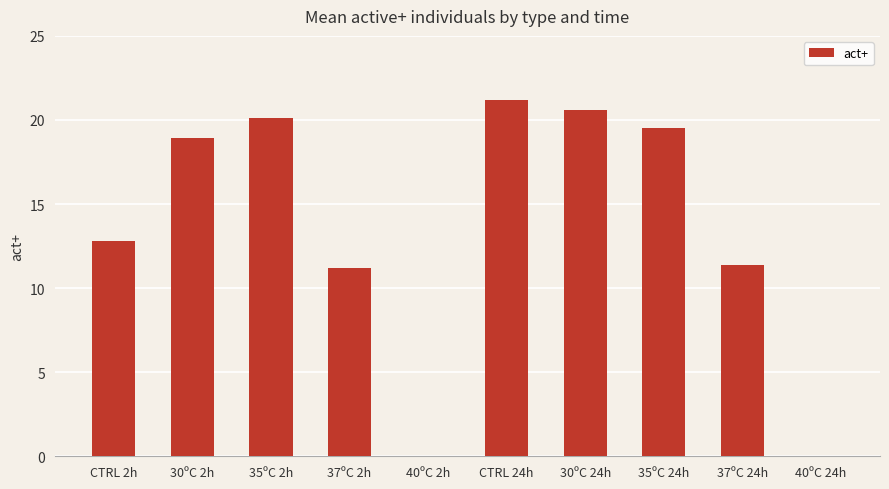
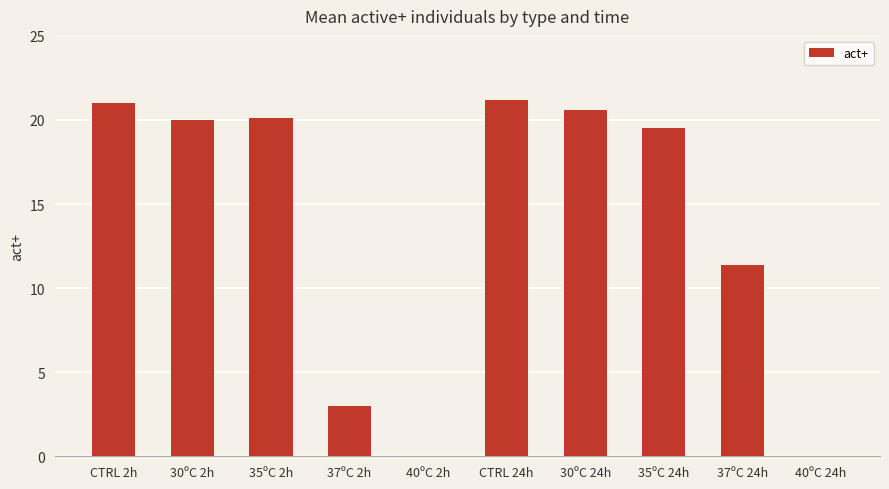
CTRL 2h: 12.8 -> 21.0
30ºC 2h: 18.9 -> 20.0
37ºC 2h: 11.2 -> 3.0
